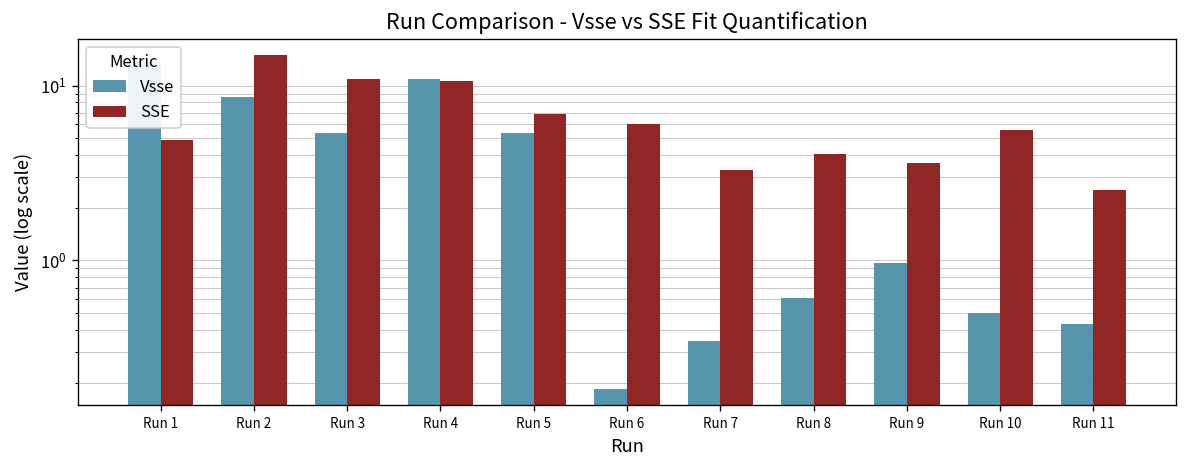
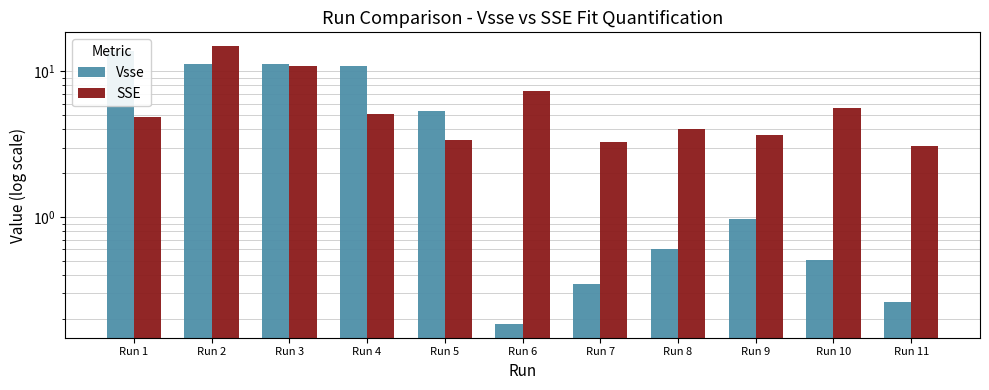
Vsse, Run 2: 9 -> 11
Vsse, Run 3: 5.3 -> 11
SSE, Run 4: 11 -> 5.1
SSE, Run 5: 7 -> 3.4
SSE, Run 6: 6.0 -> 7
Vsse, Run 11: 0.43 -> 0.26
SSE, Run 11: 2.5 -> 3.1
